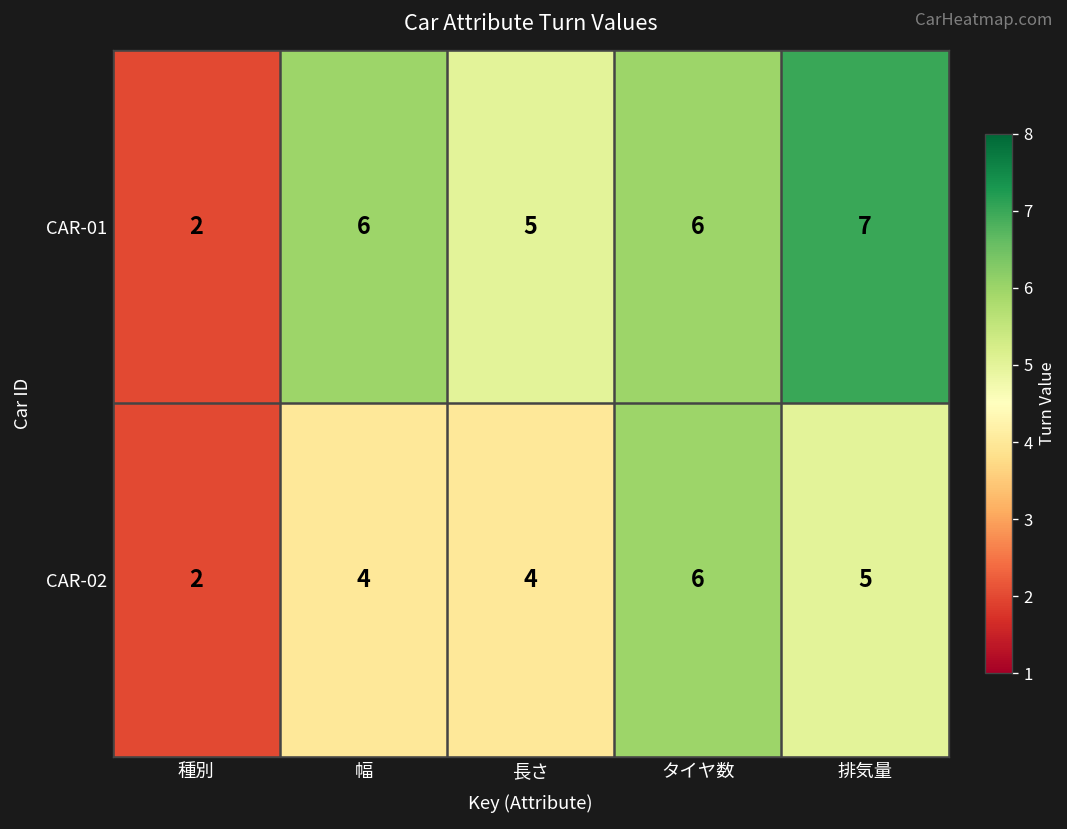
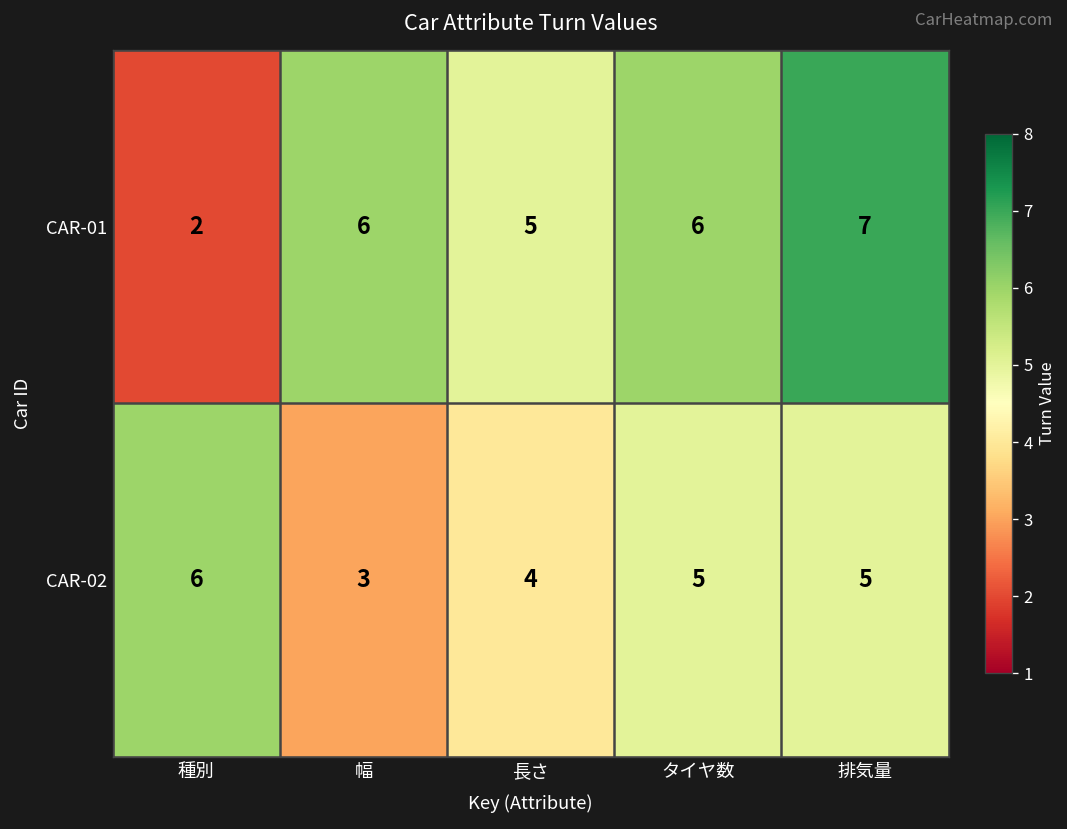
CAR-02, 種別: 2 -> 6
CAR-02, 幅: 4 -> 3
CAR-02, タイヤ数: 6 -> 5
